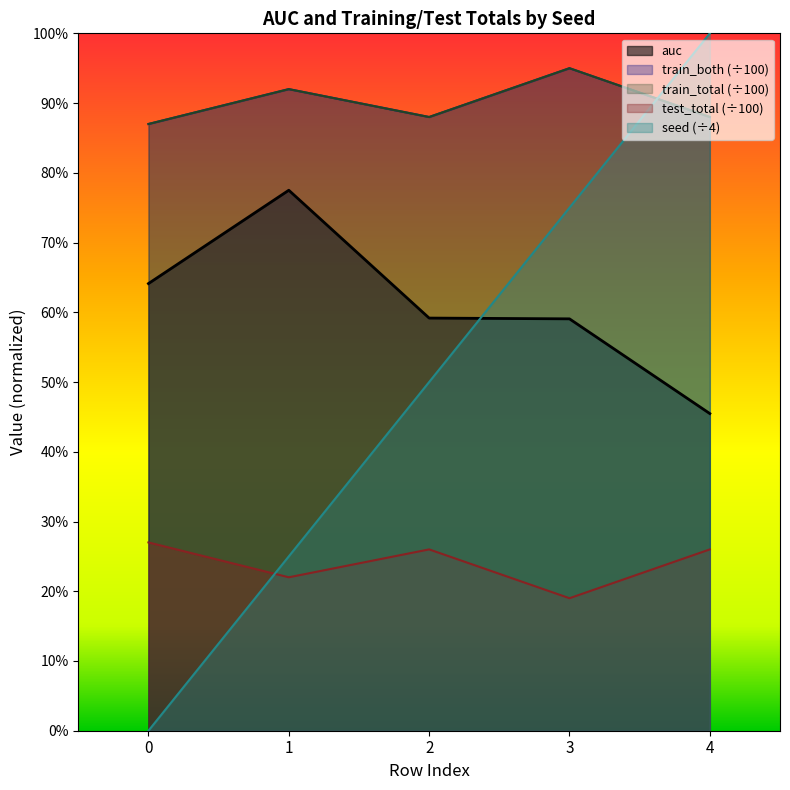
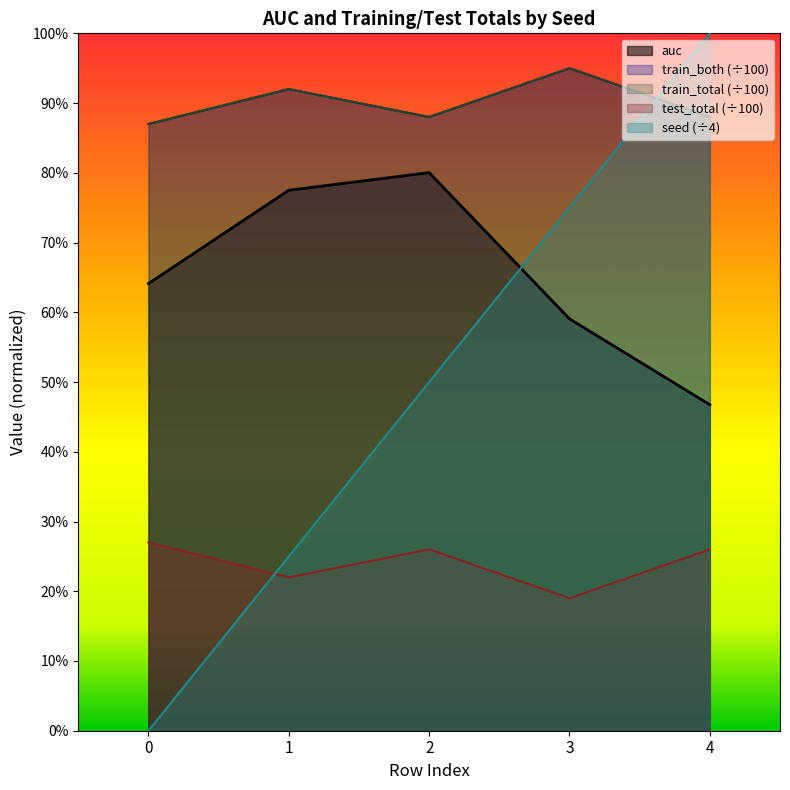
auc, 2: 59% -> 80%
auc, 4: 45% -> 47%
